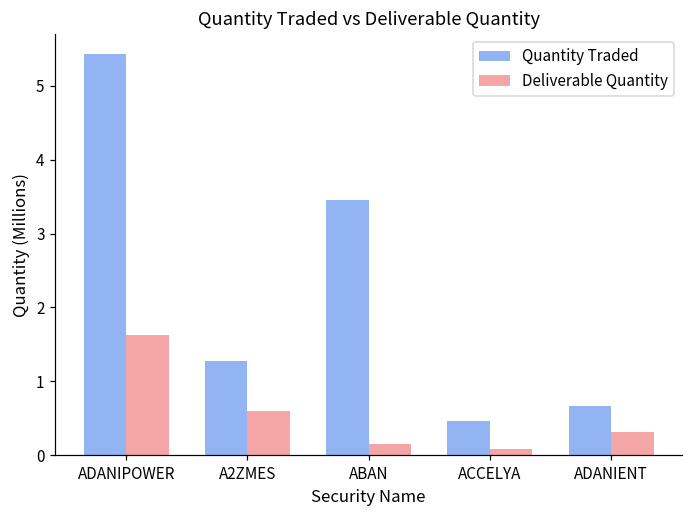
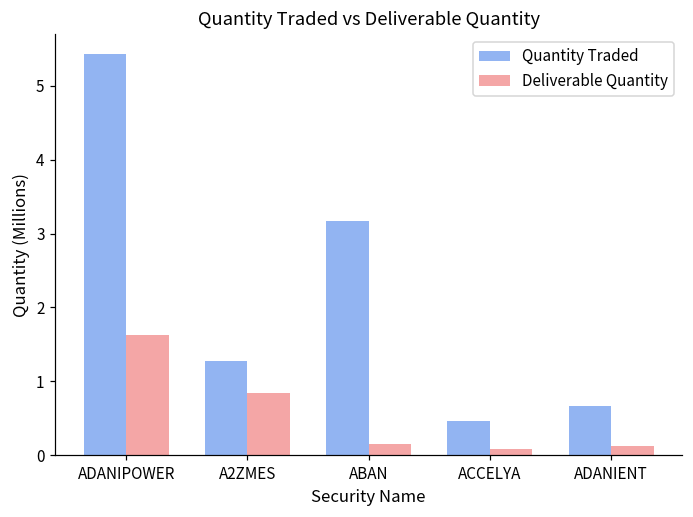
Deliverable Quantity, A2ZMES: 0.6 -> 0.8
Quantity Traded, ABAN: 3.5 -> 3.2
Deliverable Quantity, ADANIENT: 0.3 -> 0.1
